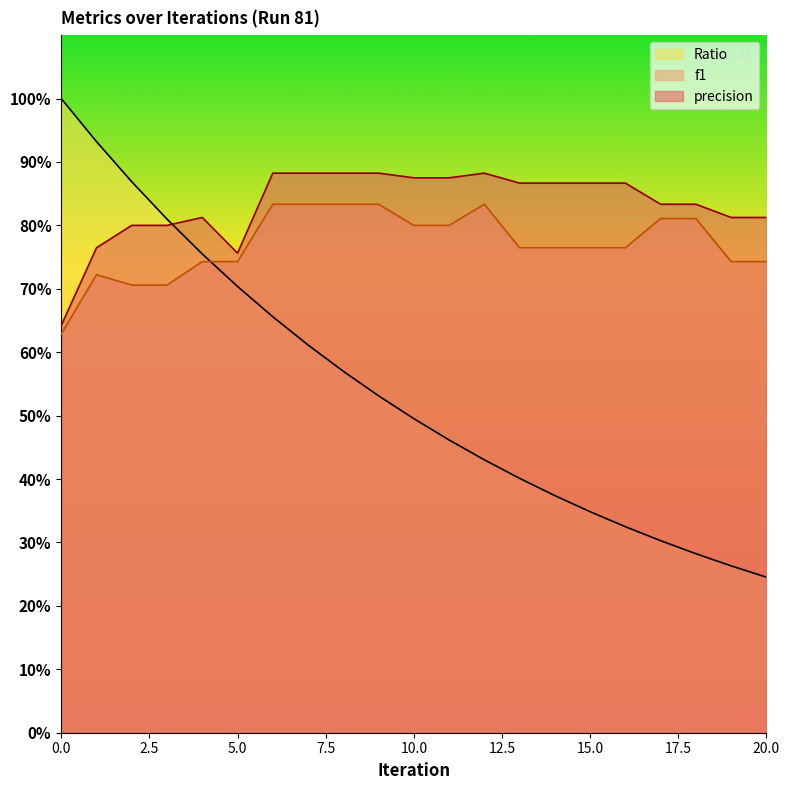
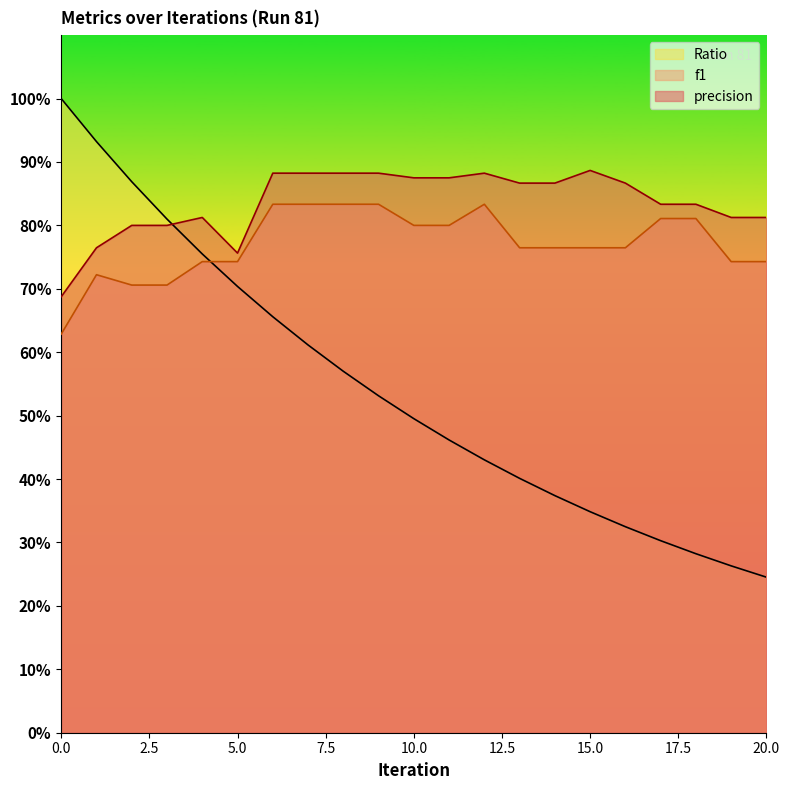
precision, 0.0: 64% -> 69%
precision, 15.0: 87% -> 89%
